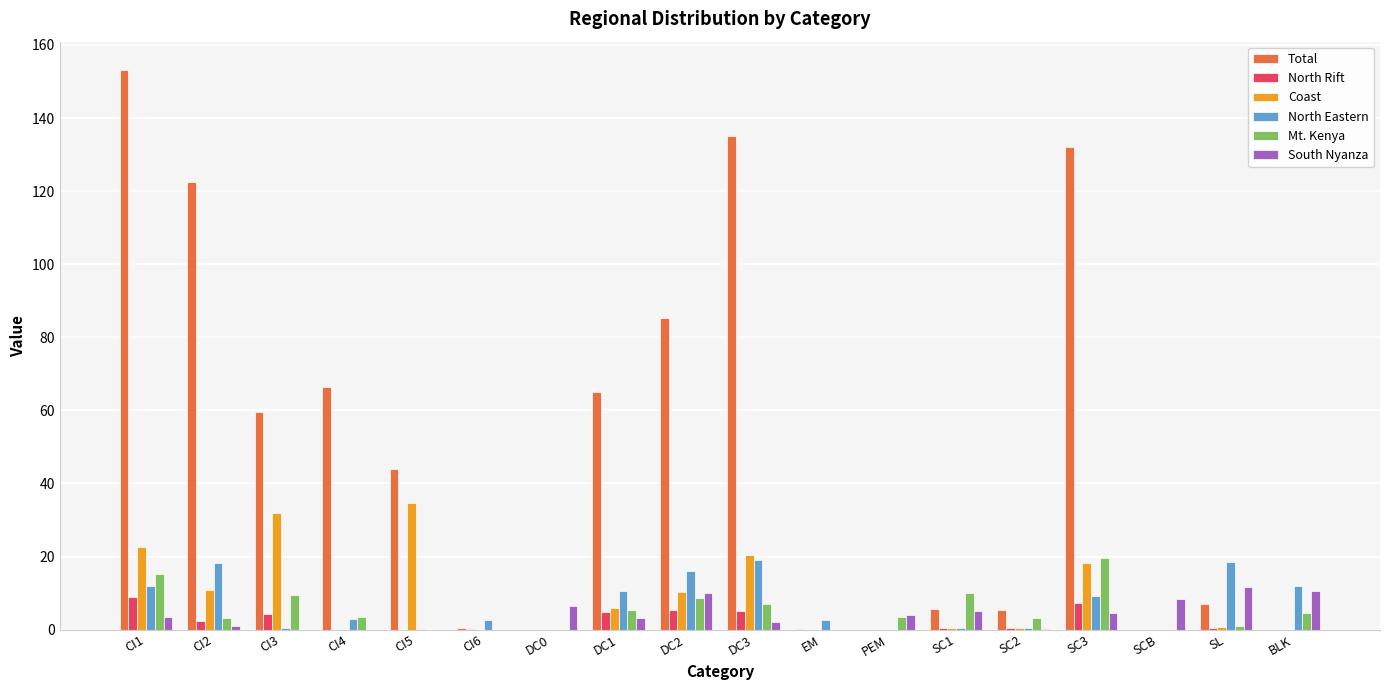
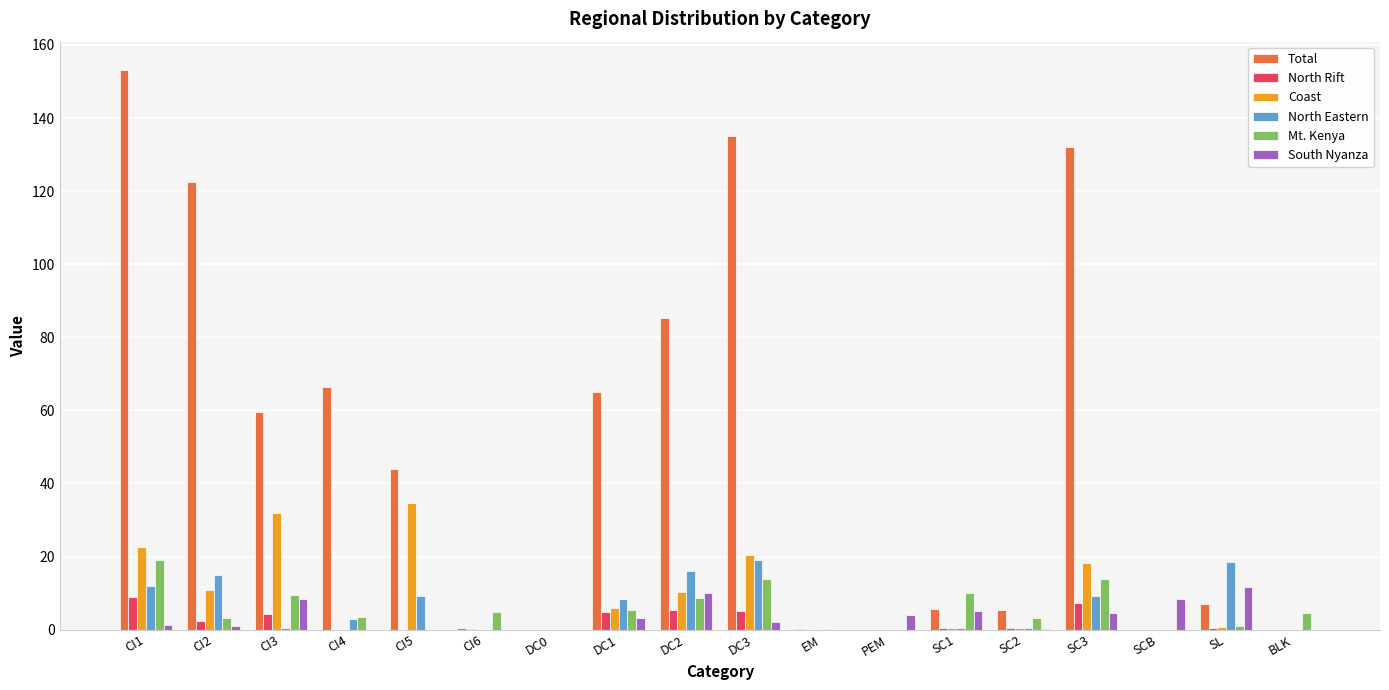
Mt. Kenya, CI1: 15 -> 19
South Nyanza, CI1: 4 -> 1
North Eastern, CI2: 18 -> 15
South Nyanza, CI3: 0 -> 9
North Eastern, CI5: 0 -> 9
North Eastern, CI6: 3 -> 0
Mt. Kenya, CI6: 0 -> 5
South Nyanza, DC0: 6 -> 0
North Eastern, DC1: 11 -> 8
Mt. Kenya, DC3: 7 -> 14
North Eastern, EM: 3 -> 0
Mt. Kenya, PEM: 4 -> 0
Mt. Kenya, SC3: 20 -> 14
North Eastern, BLK: 12 -> 0
South Nyanza, BLK: 11 -> 0
